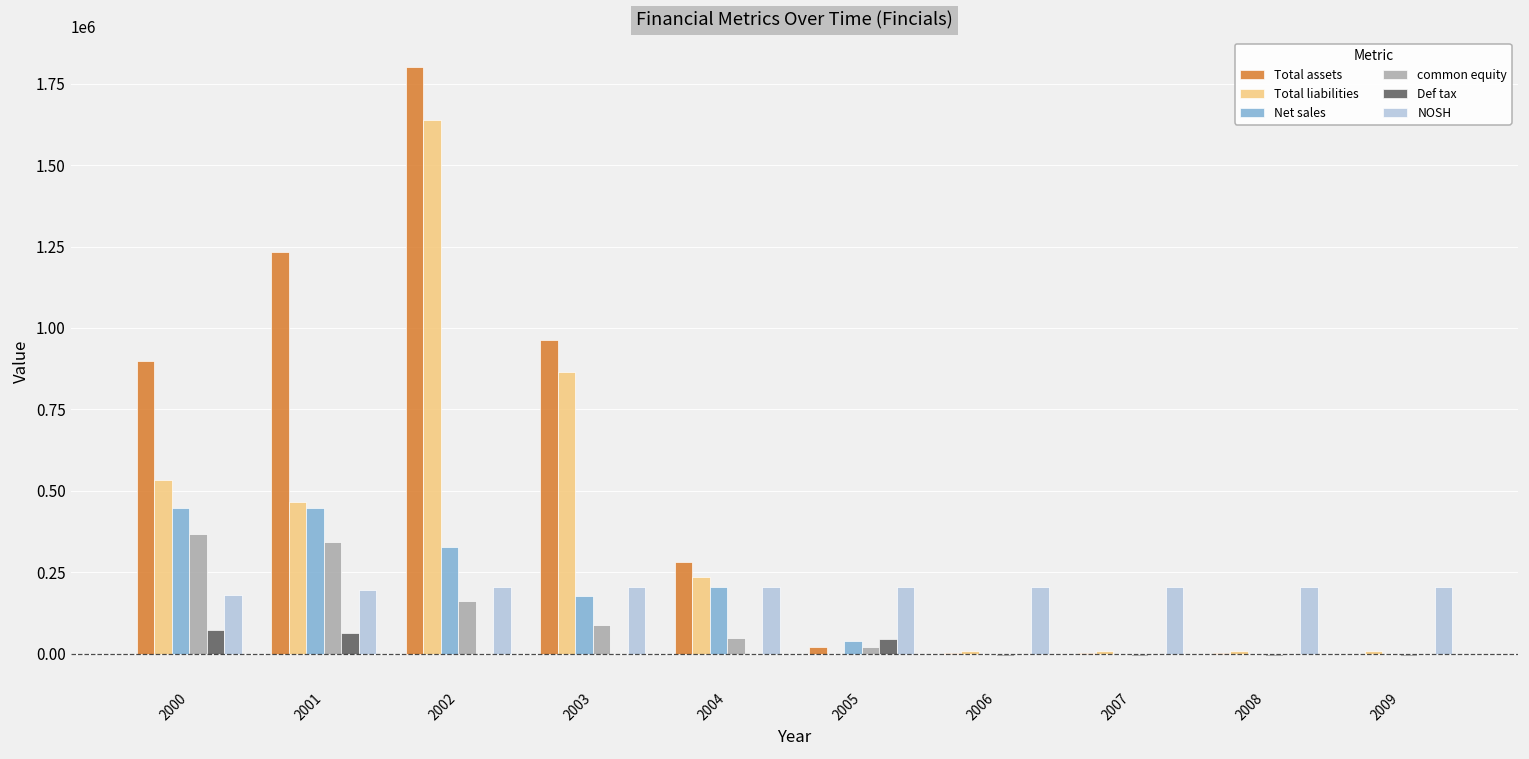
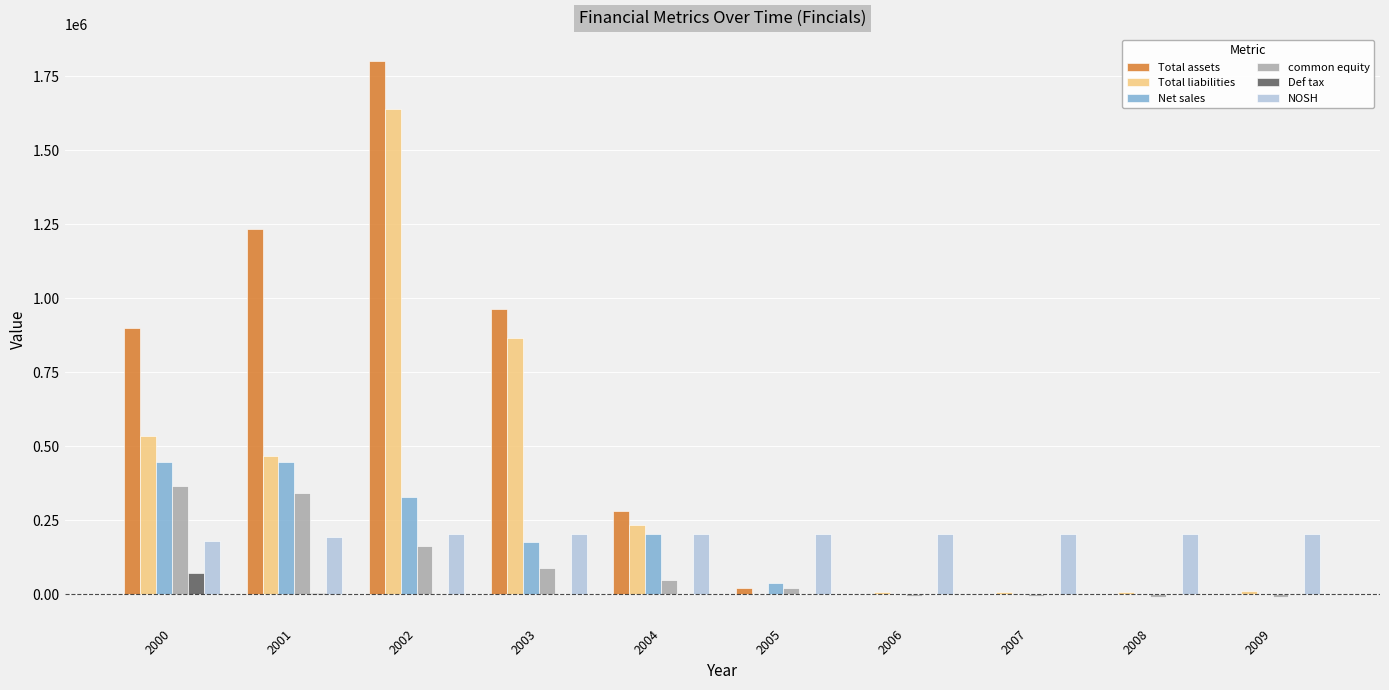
Def tax, 2001: 60000 -> 0
Def tax, 2005: 40000 -> 0
